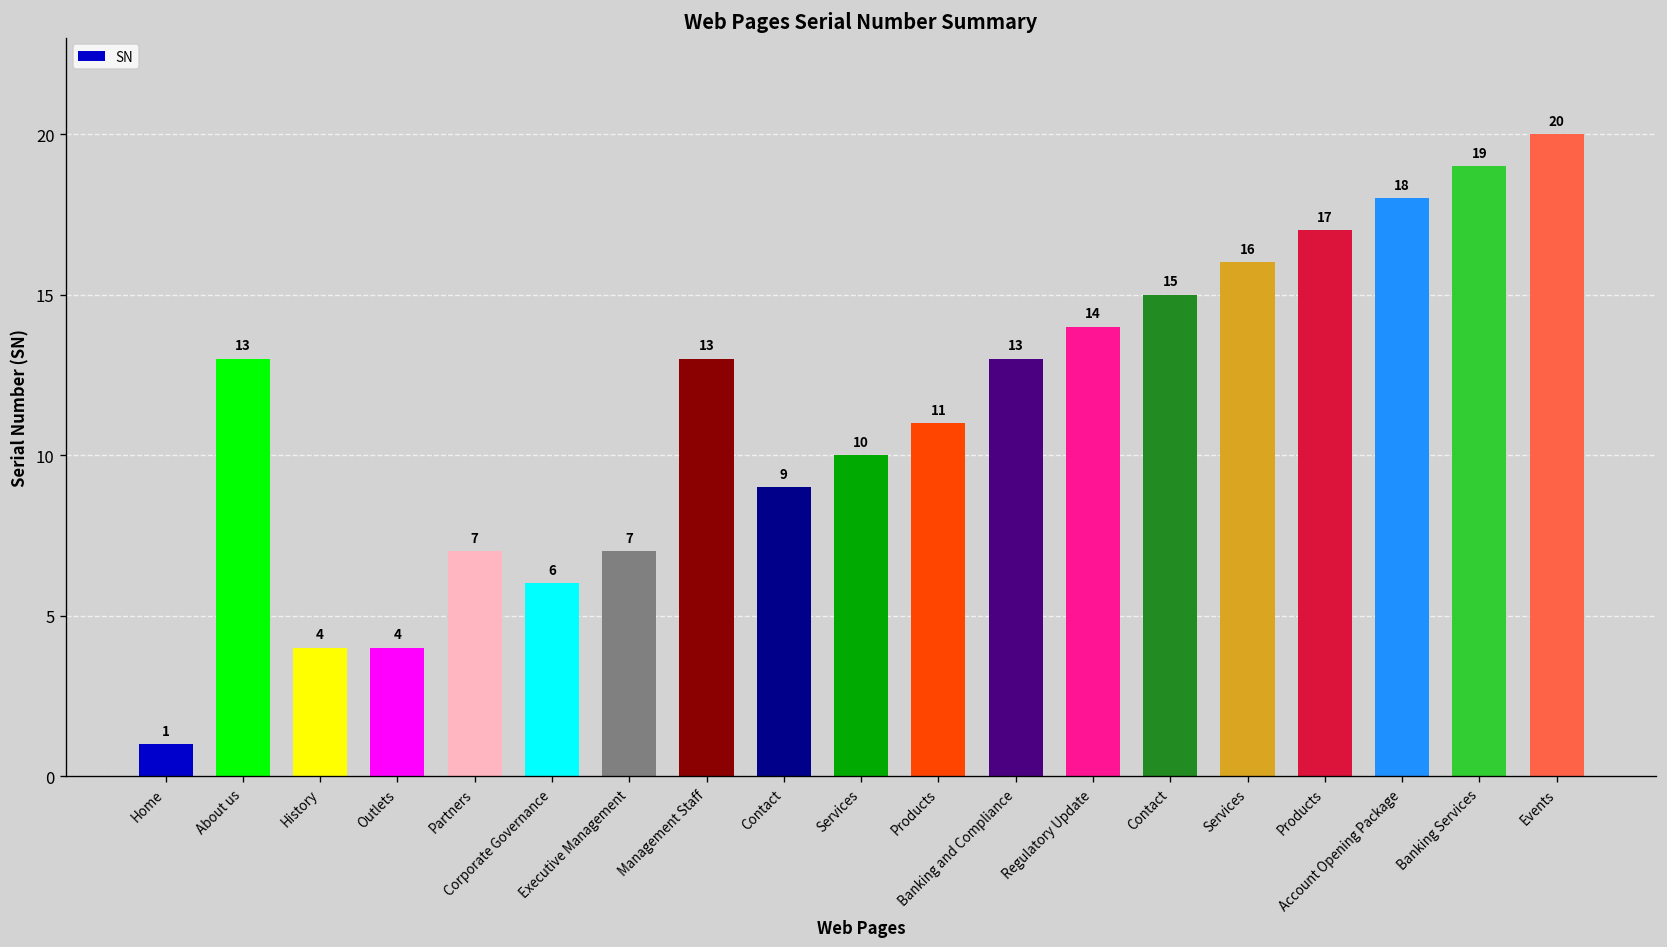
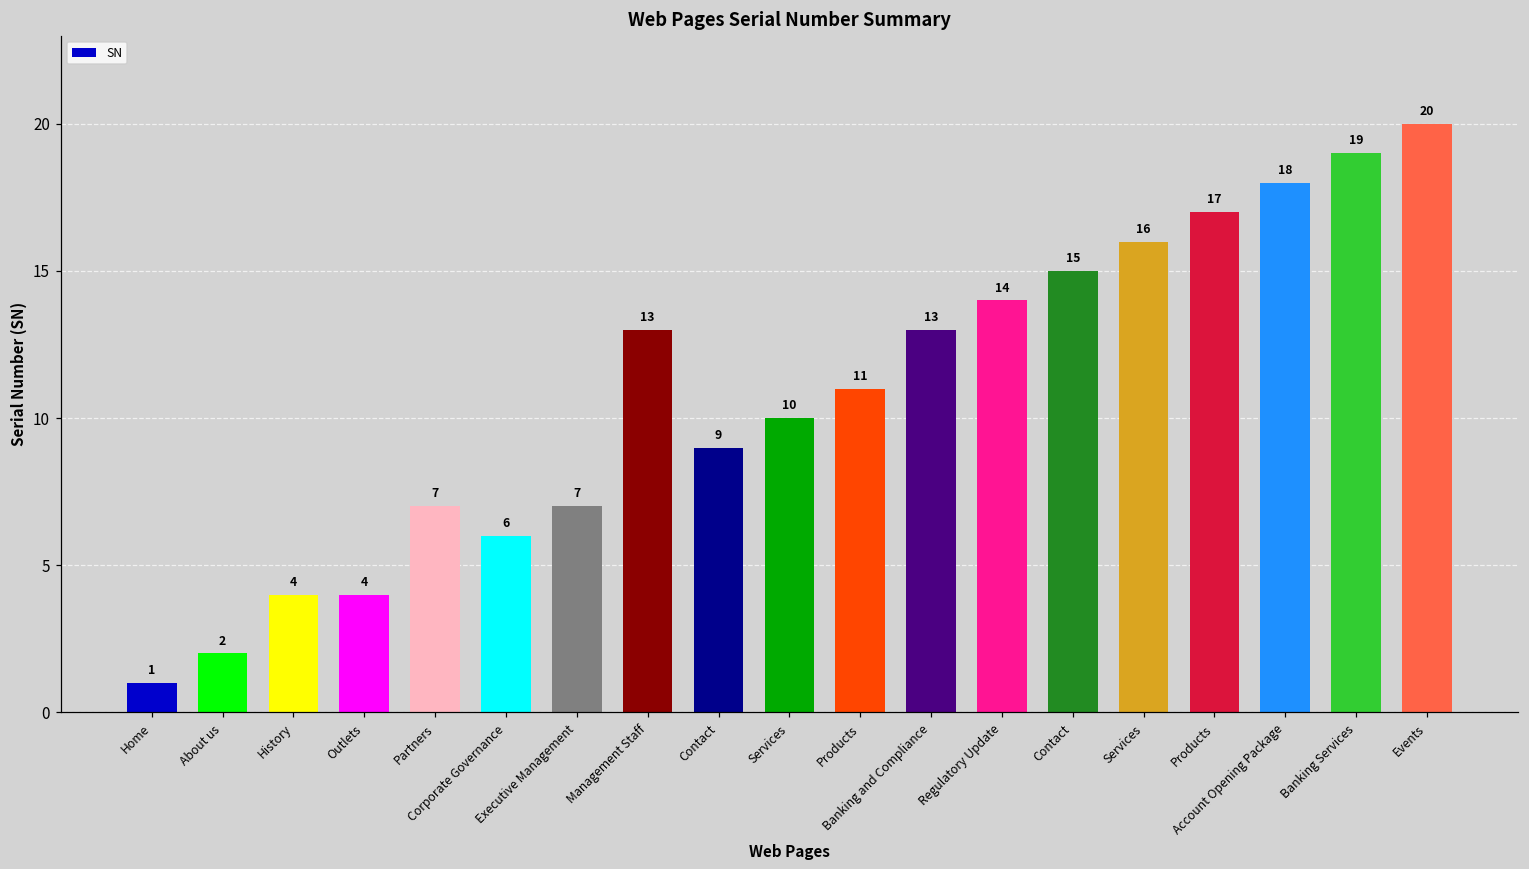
About us: 13 -> 2
